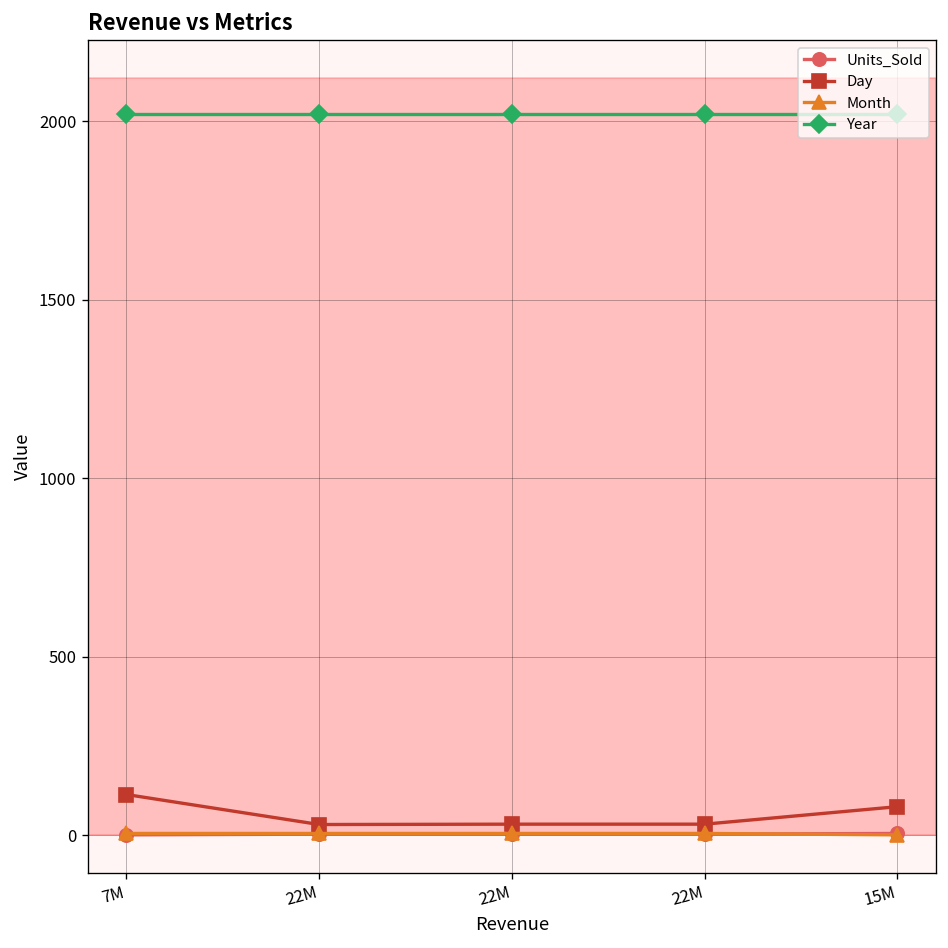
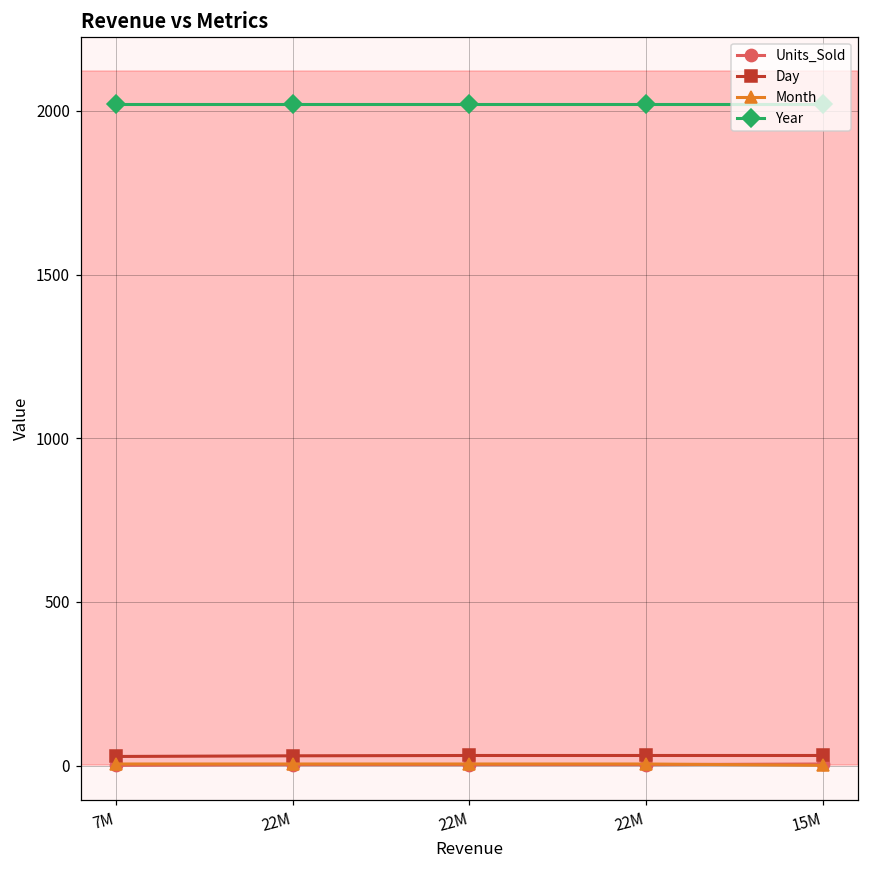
Day, 7M: 110 -> 30
Day, 15M: 80 -> 30
